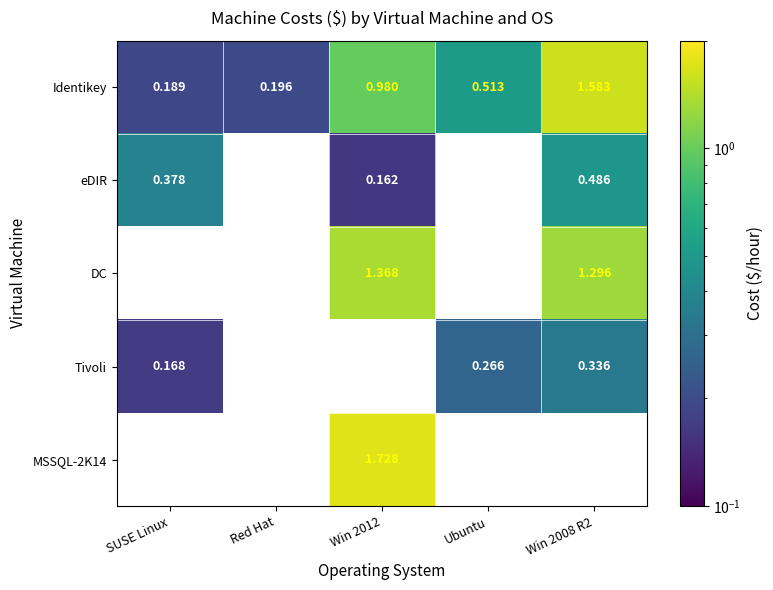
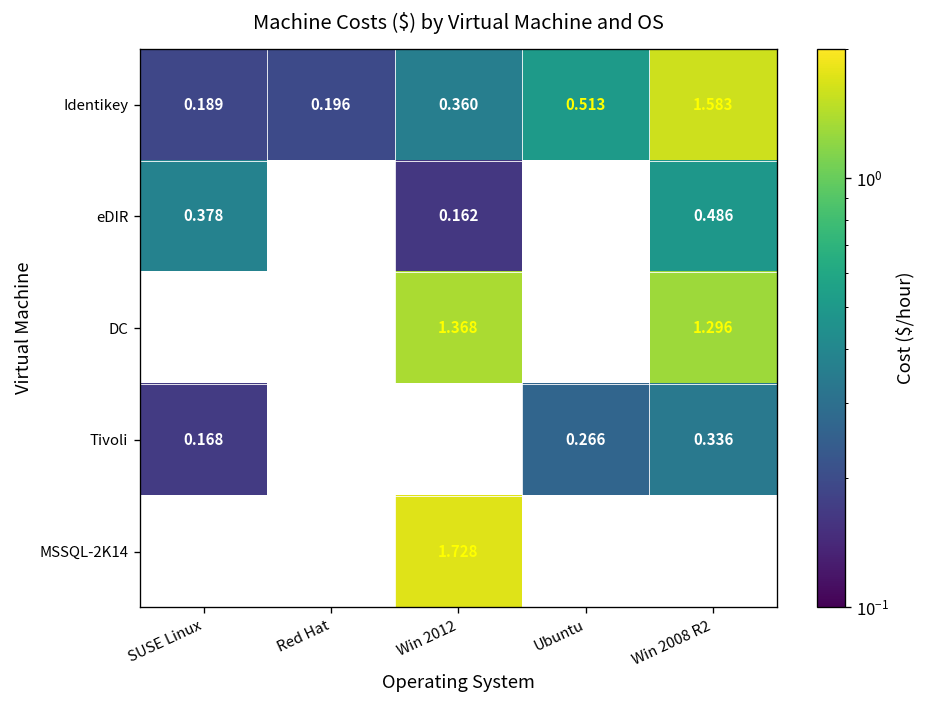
Identikey, Win 2012: 0.980 -> 0.360
